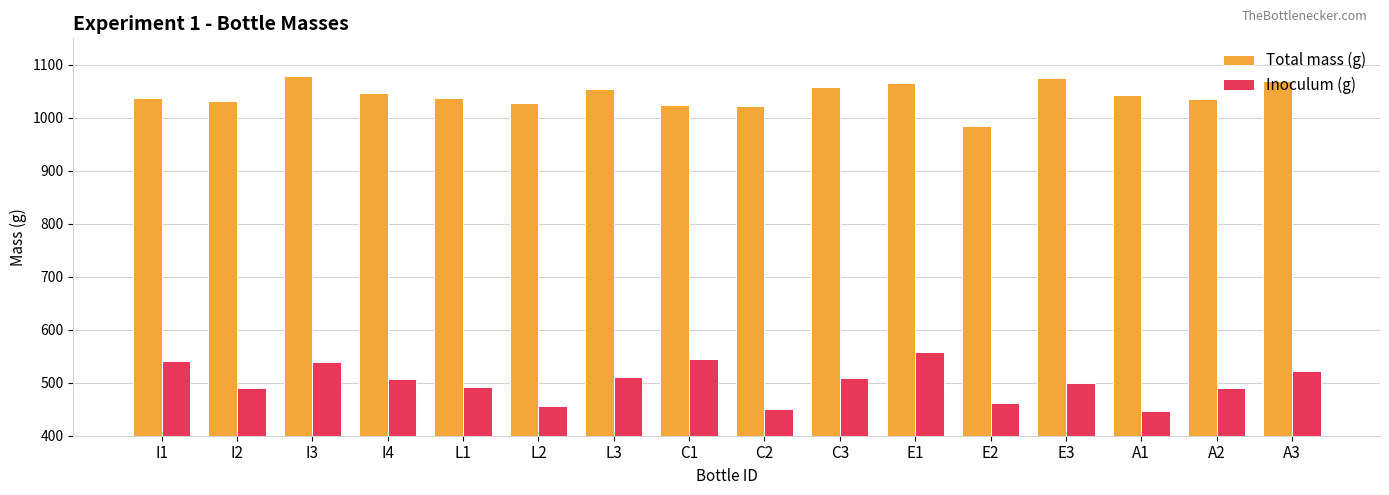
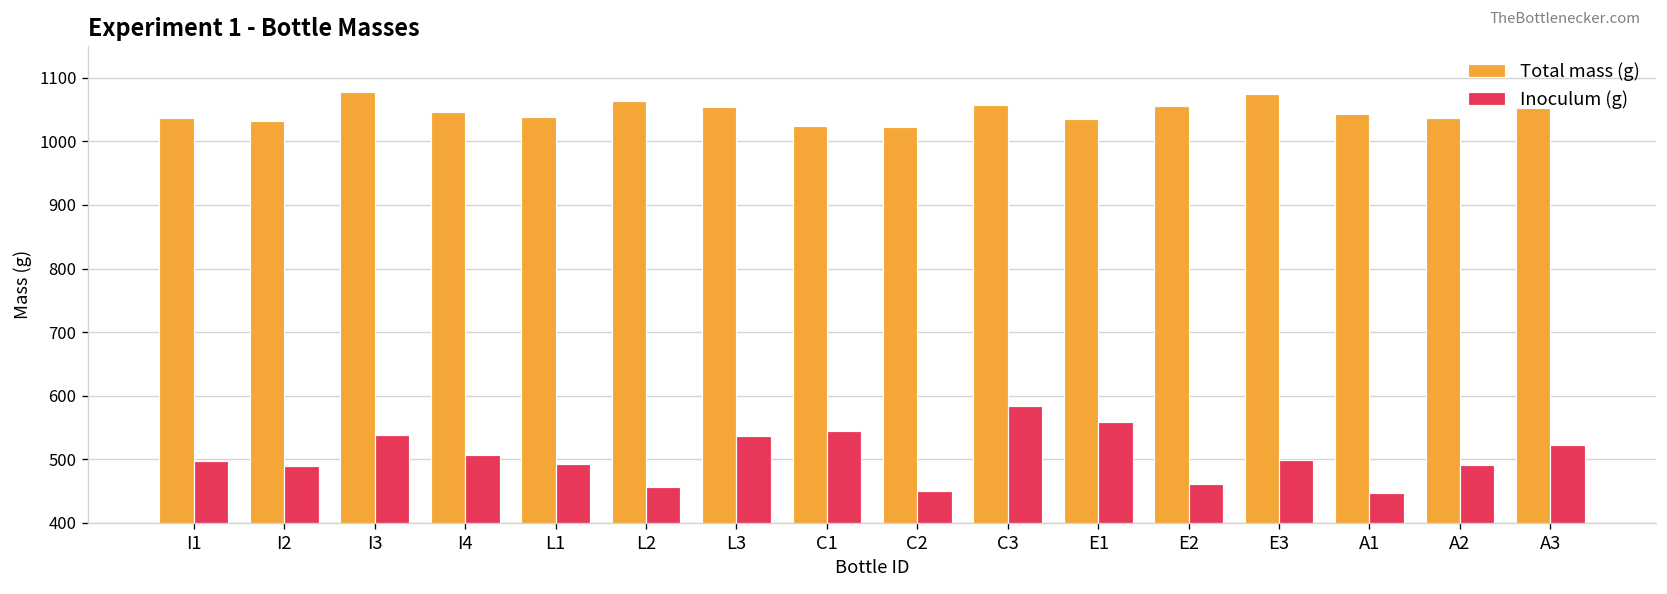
Inoculum (g), I1: 540 -> 500
Total mass (g), L2: 1030 -> 1060
Inoculum (g), L3: 510 -> 540
Inoculum (g), C3: 510 -> 580
Total mass (g), E1: 1070 -> 1040
Total mass (g), E2: 990 -> 1060
Total mass (g), A3: 1070 -> 1050
